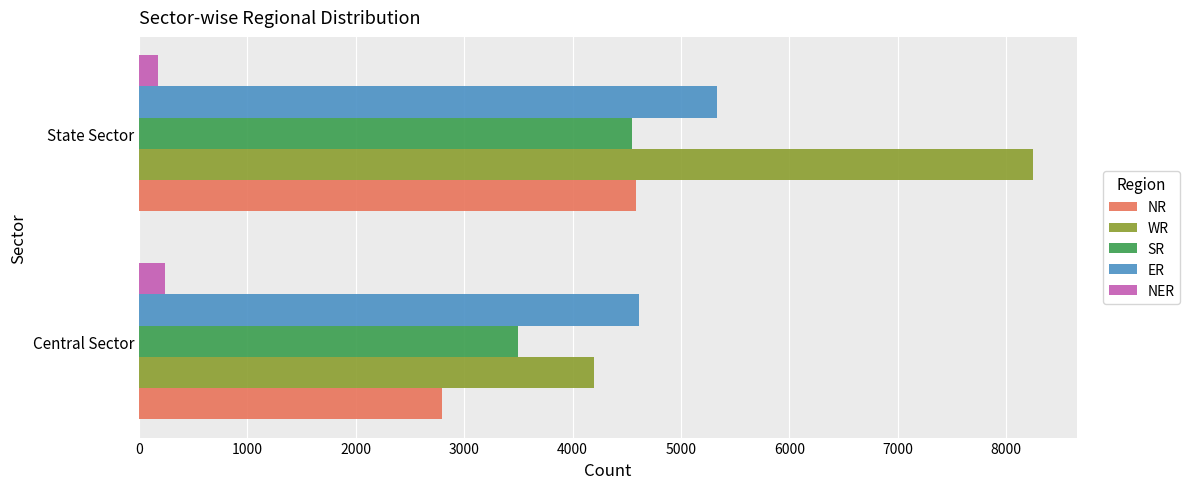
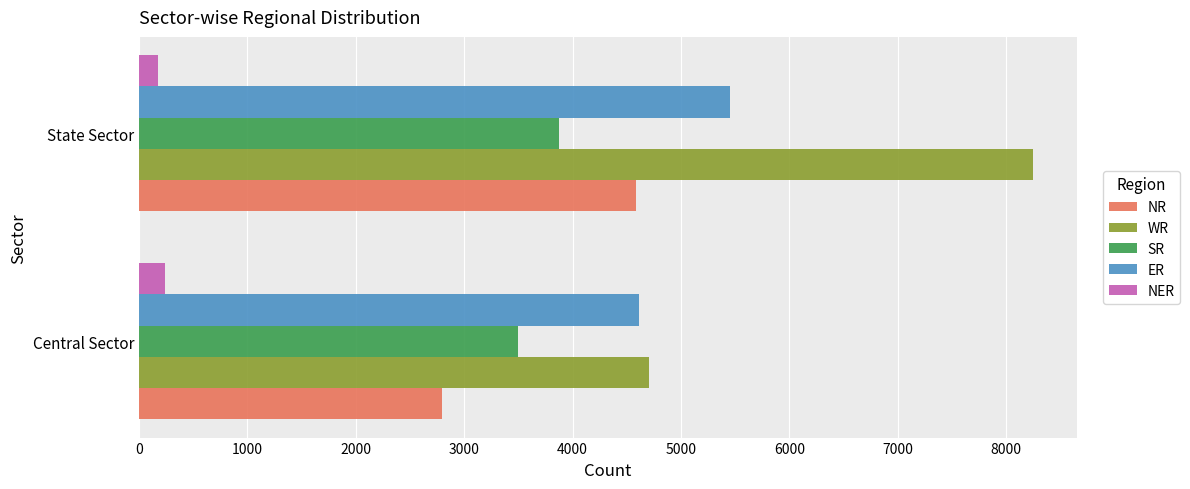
ER, State Sector: 5330 -> 5450
SR, State Sector: 4550 -> 3870
WR, Central Sector: 4200 -> 4710
